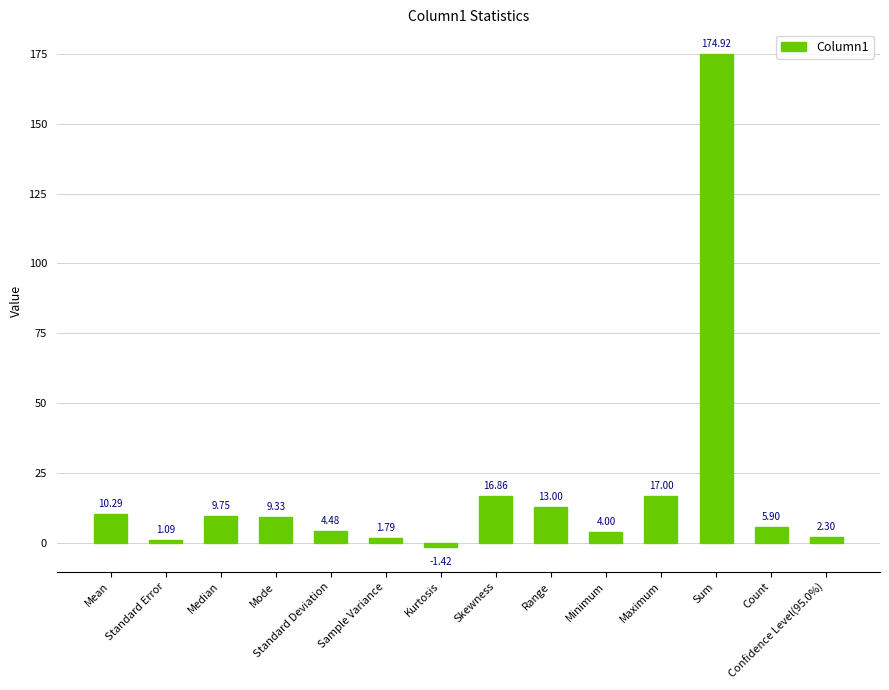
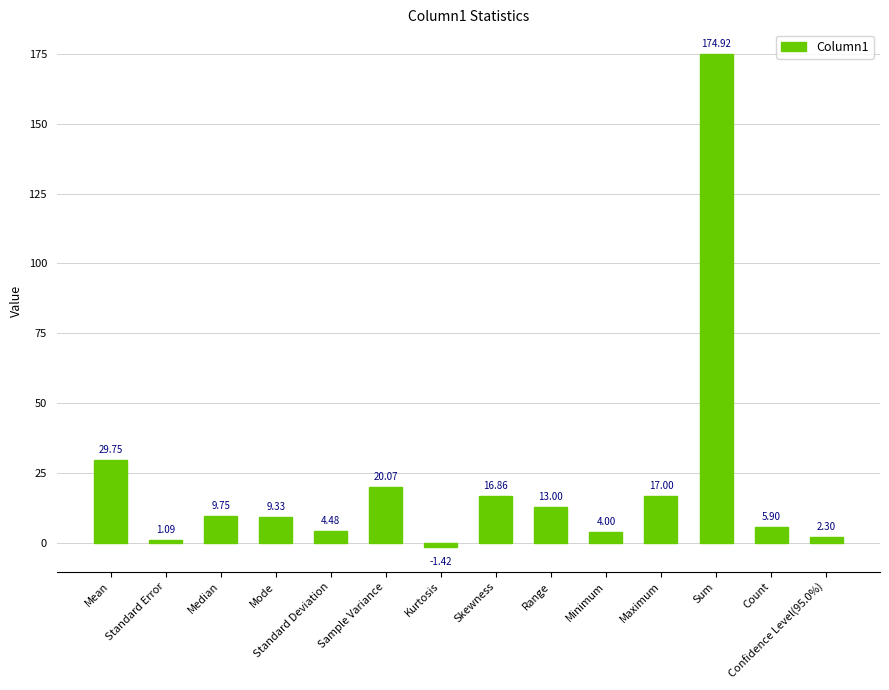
Mean: 10.29 -> 29.75
Sample Variance: 1.79 -> 20.07
